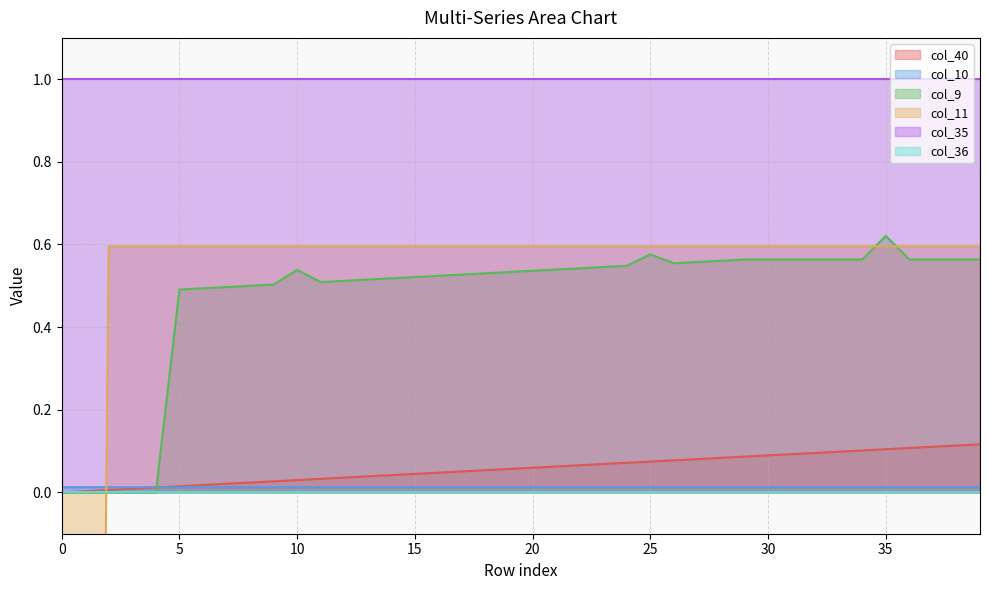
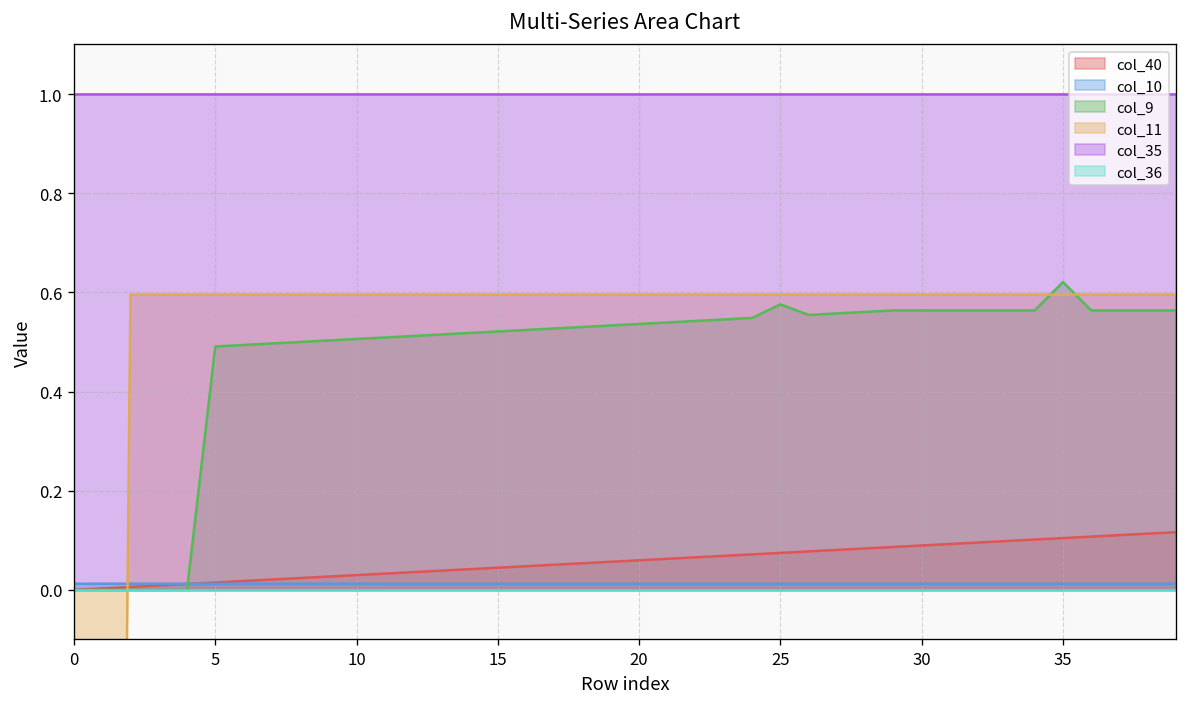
col_9, 10: 0.54 -> 0.51
